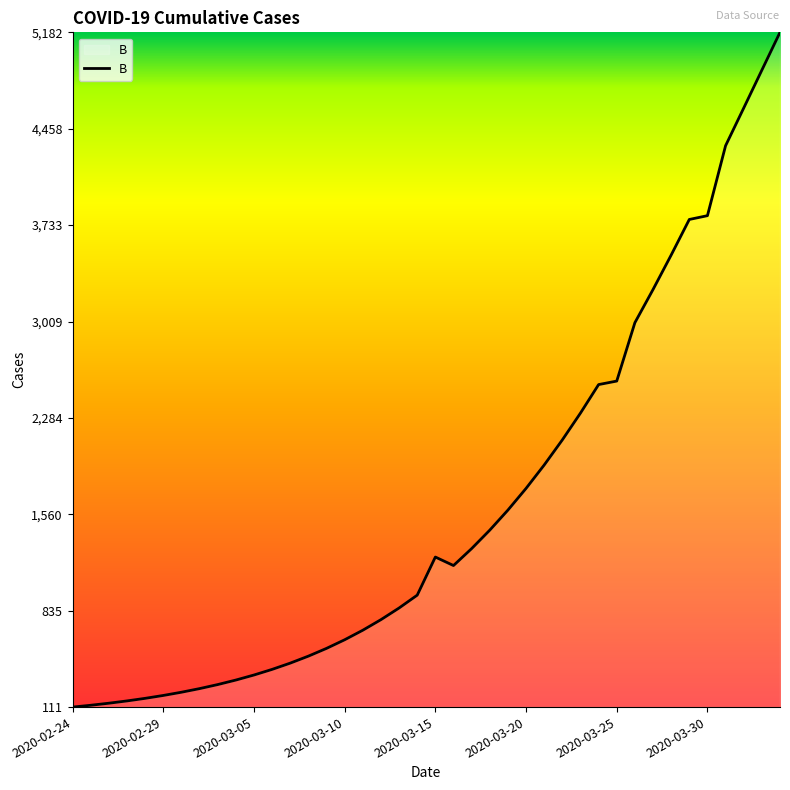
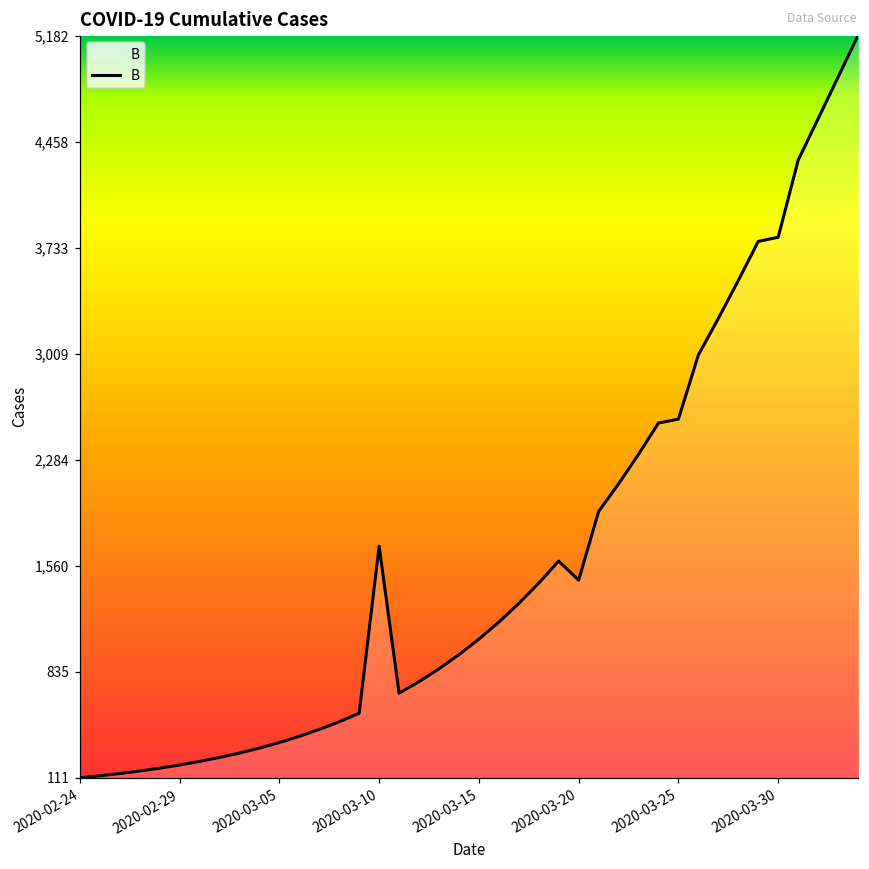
2020-03-10: 620 -> 1,690
2020-03-15: 1,240 -> 1,060
2020-03-20: 1,750 -> 1,460
